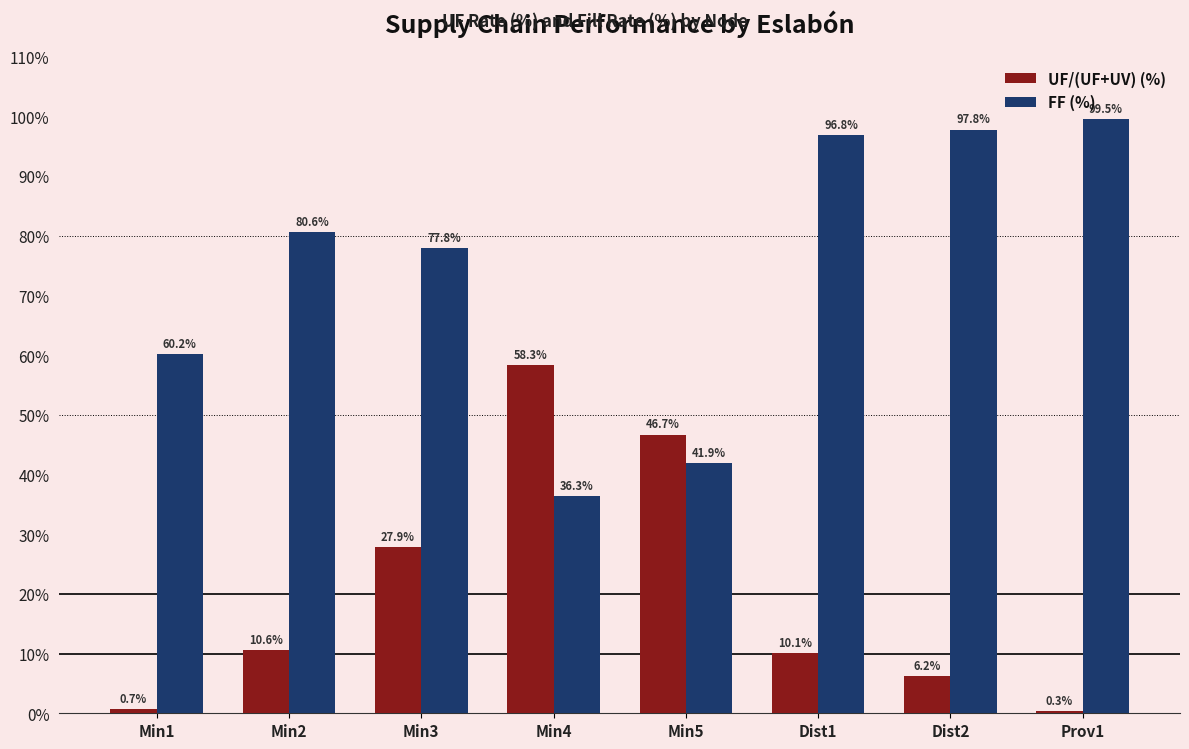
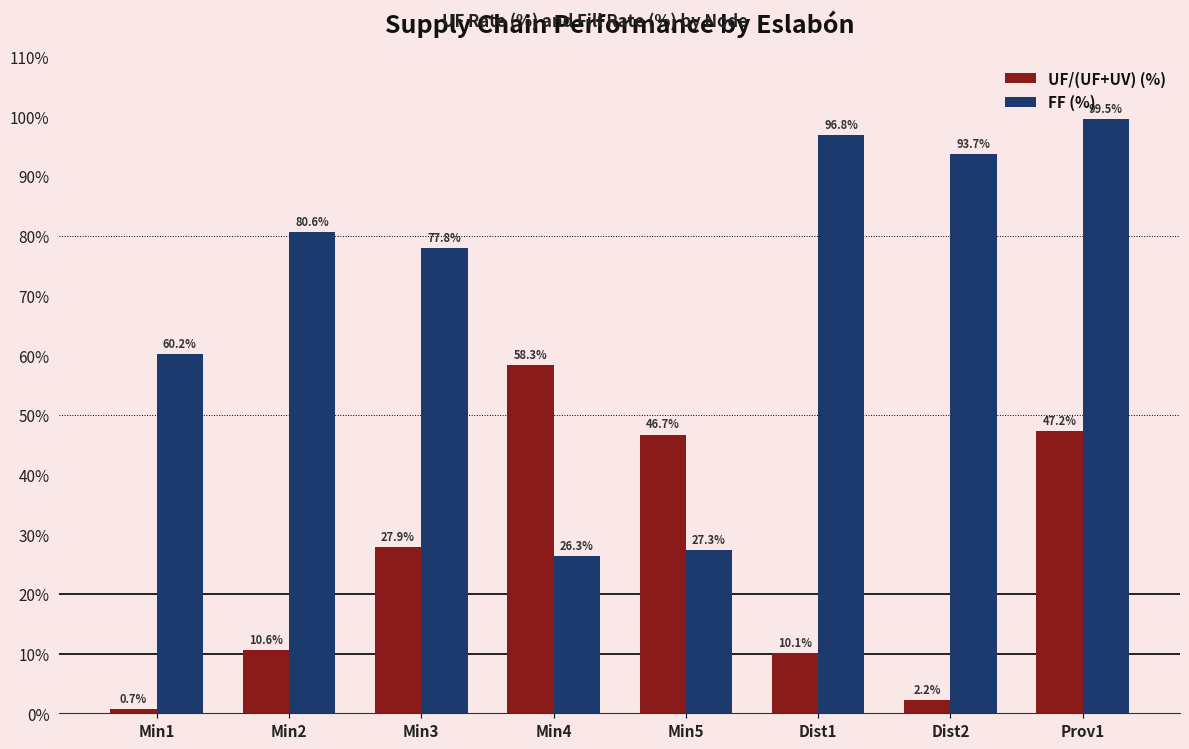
FF (%), Min4: 36.3% -> 26.3%
FF (%), Min5: 41.9% -> 27.3%
UF/(UF+UV) (%), Dist2: 6.2% -> 2.2%
FF (%), Dist2: 97.8% -> 93.7%
UF/(UF+UV) (%), Prov1: 0.3% -> 47.2%
